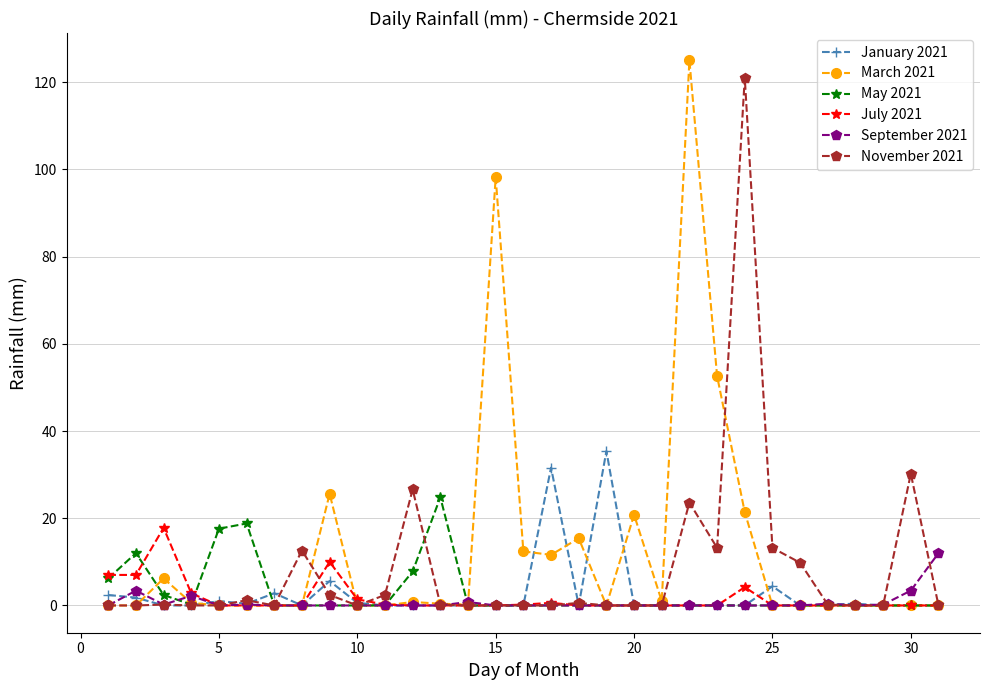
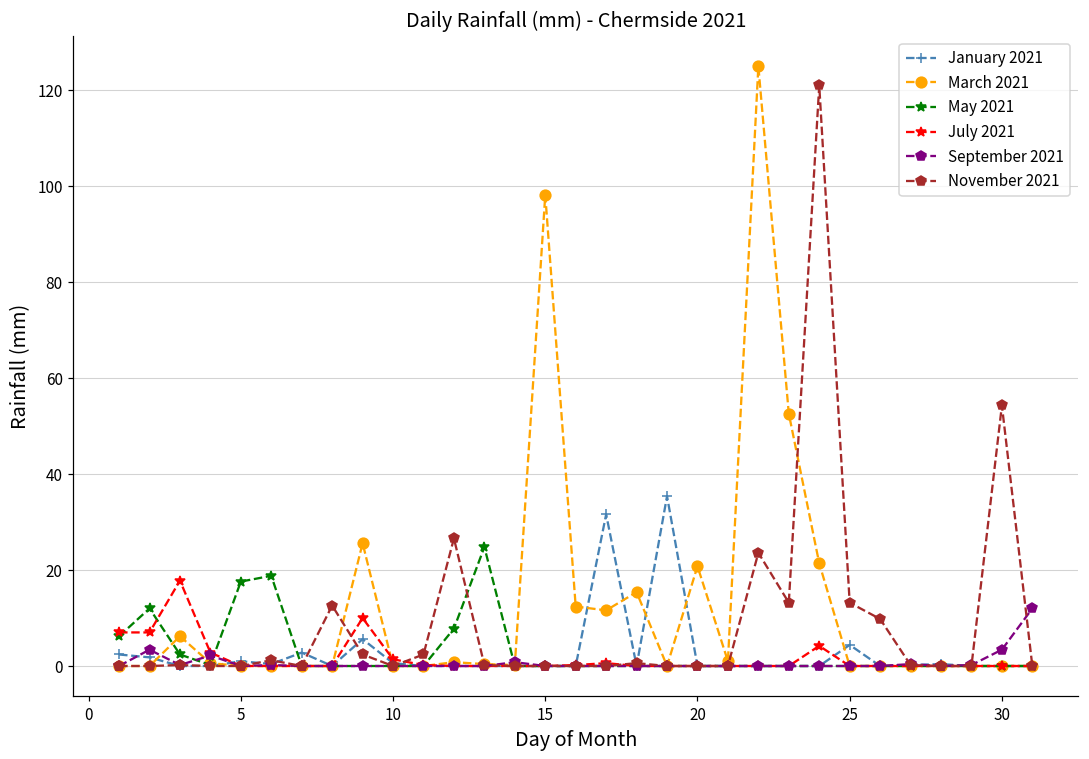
November 2021, 30: 30 -> 54
